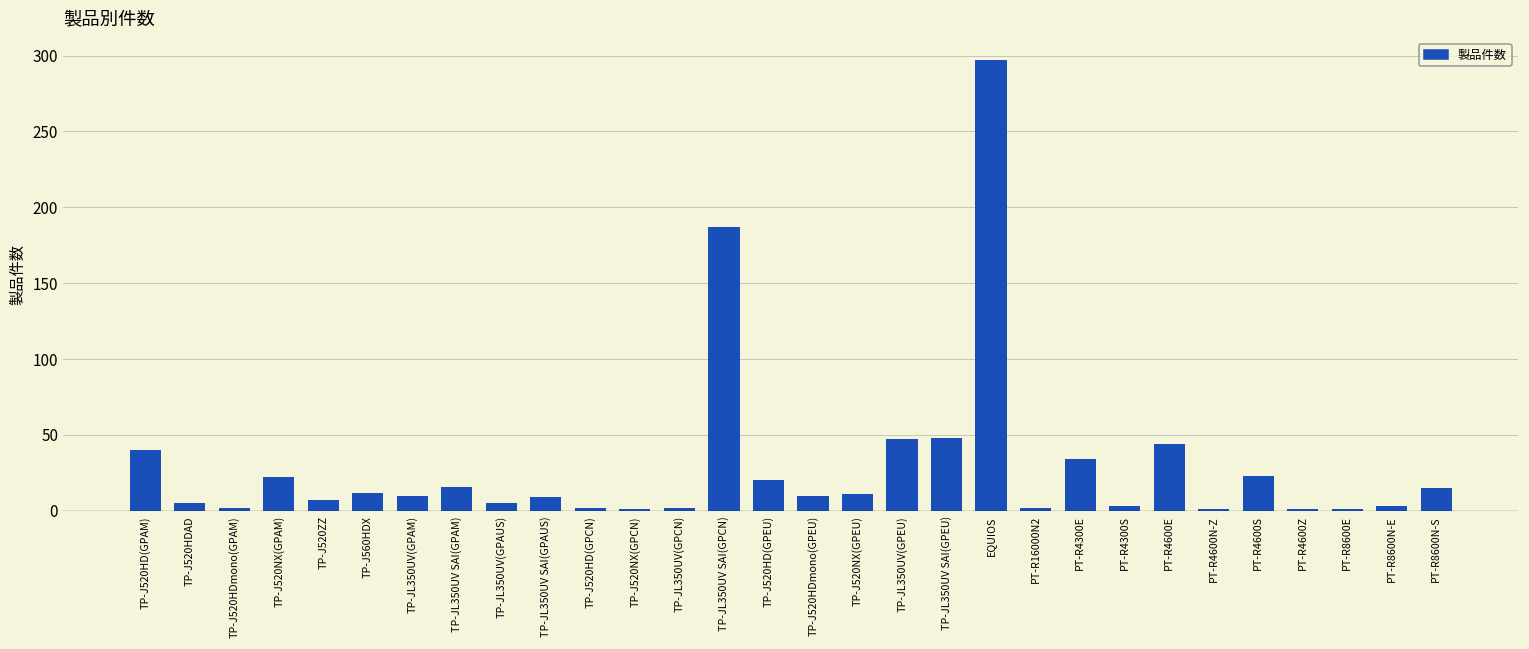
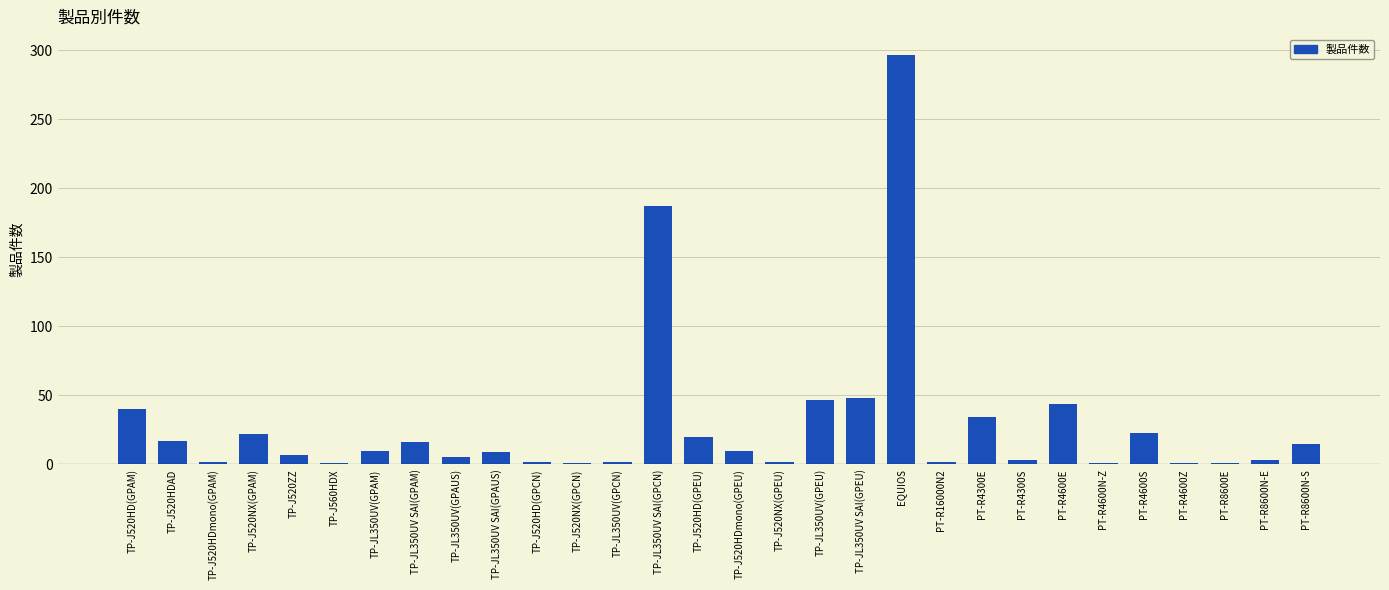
TP-J520HDAD: 5 -> 17
TP-J560HDX: 12 -> 1
TP-J520NX(GPEU): 11 -> 2
